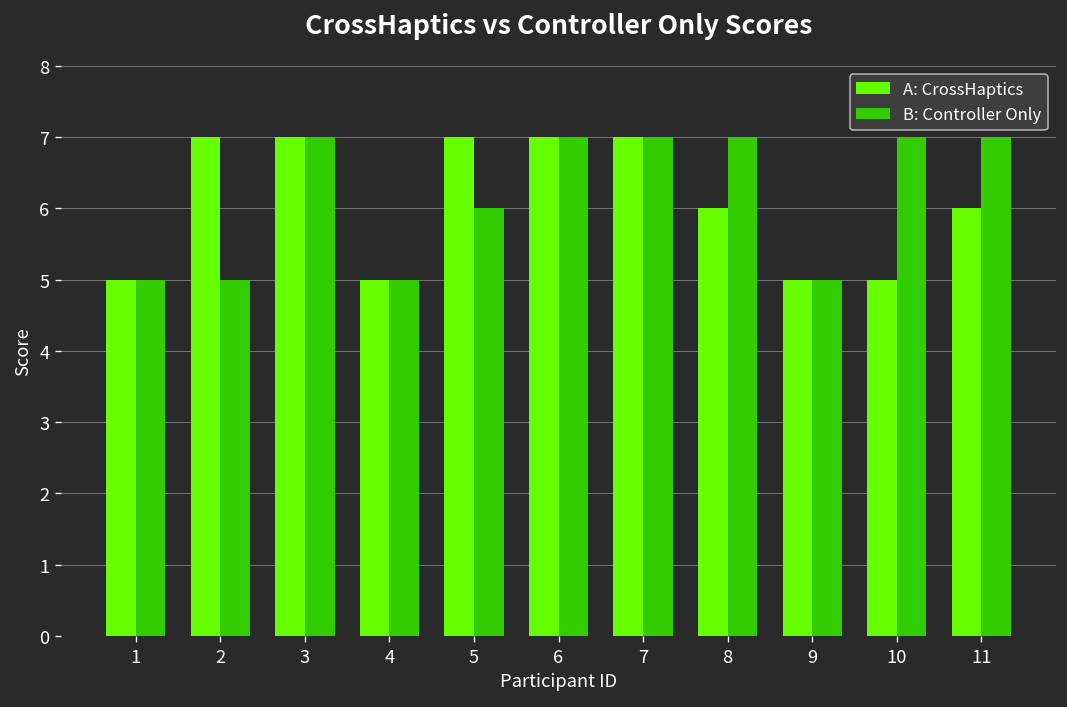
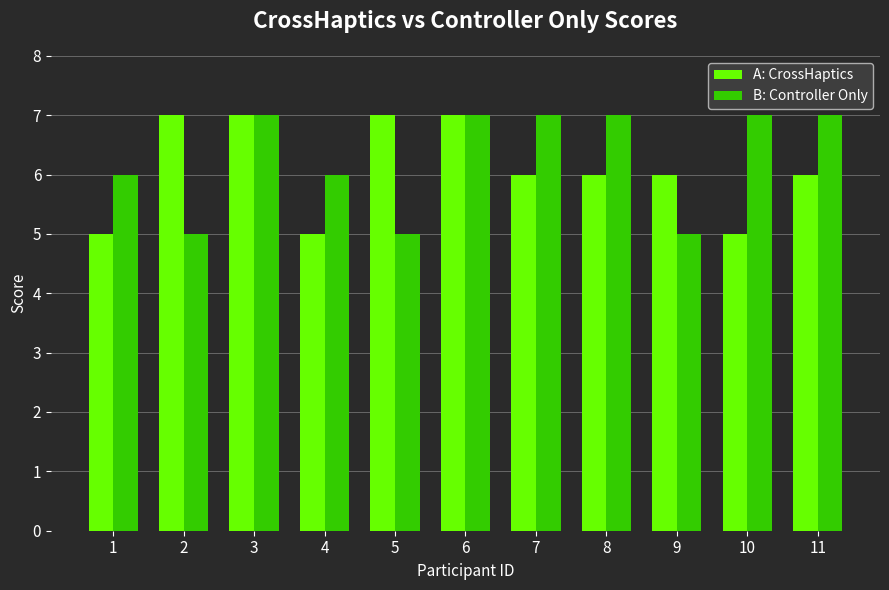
B: Controller Only, 1: 5 -> 6
B: Controller Only, 4: 5 -> 6
B: Controller Only, 5: 6 -> 5
A: CrossHaptics, 7: 7 -> 6
A: CrossHaptics, 9: 5 -> 6
